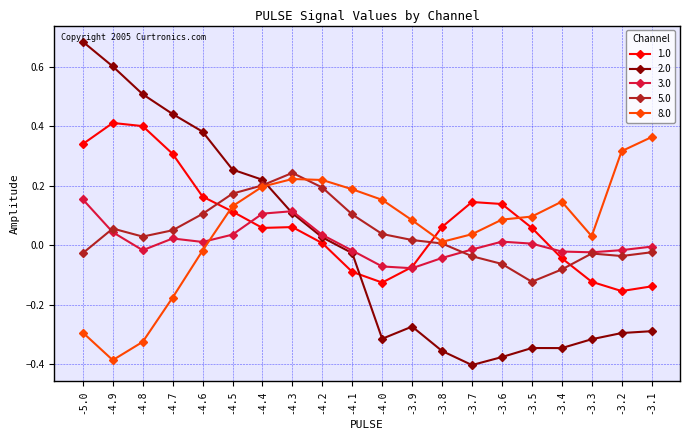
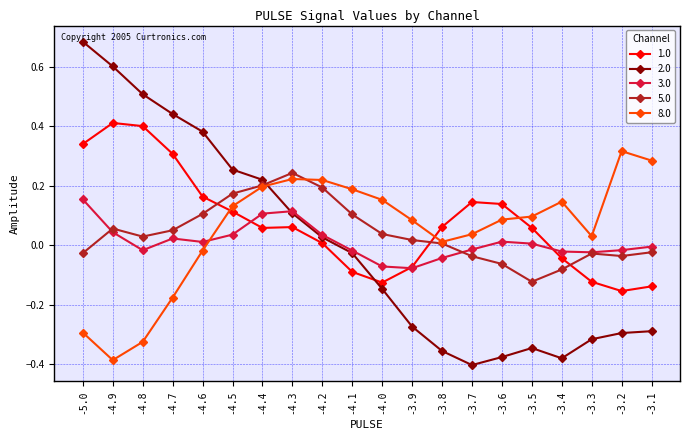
2.0, -4.0: -0.32 -> -0.15
2.0, -3.4: -0.35 -> -0.38
8.0, -3.1: 0.36 -> 0.28
